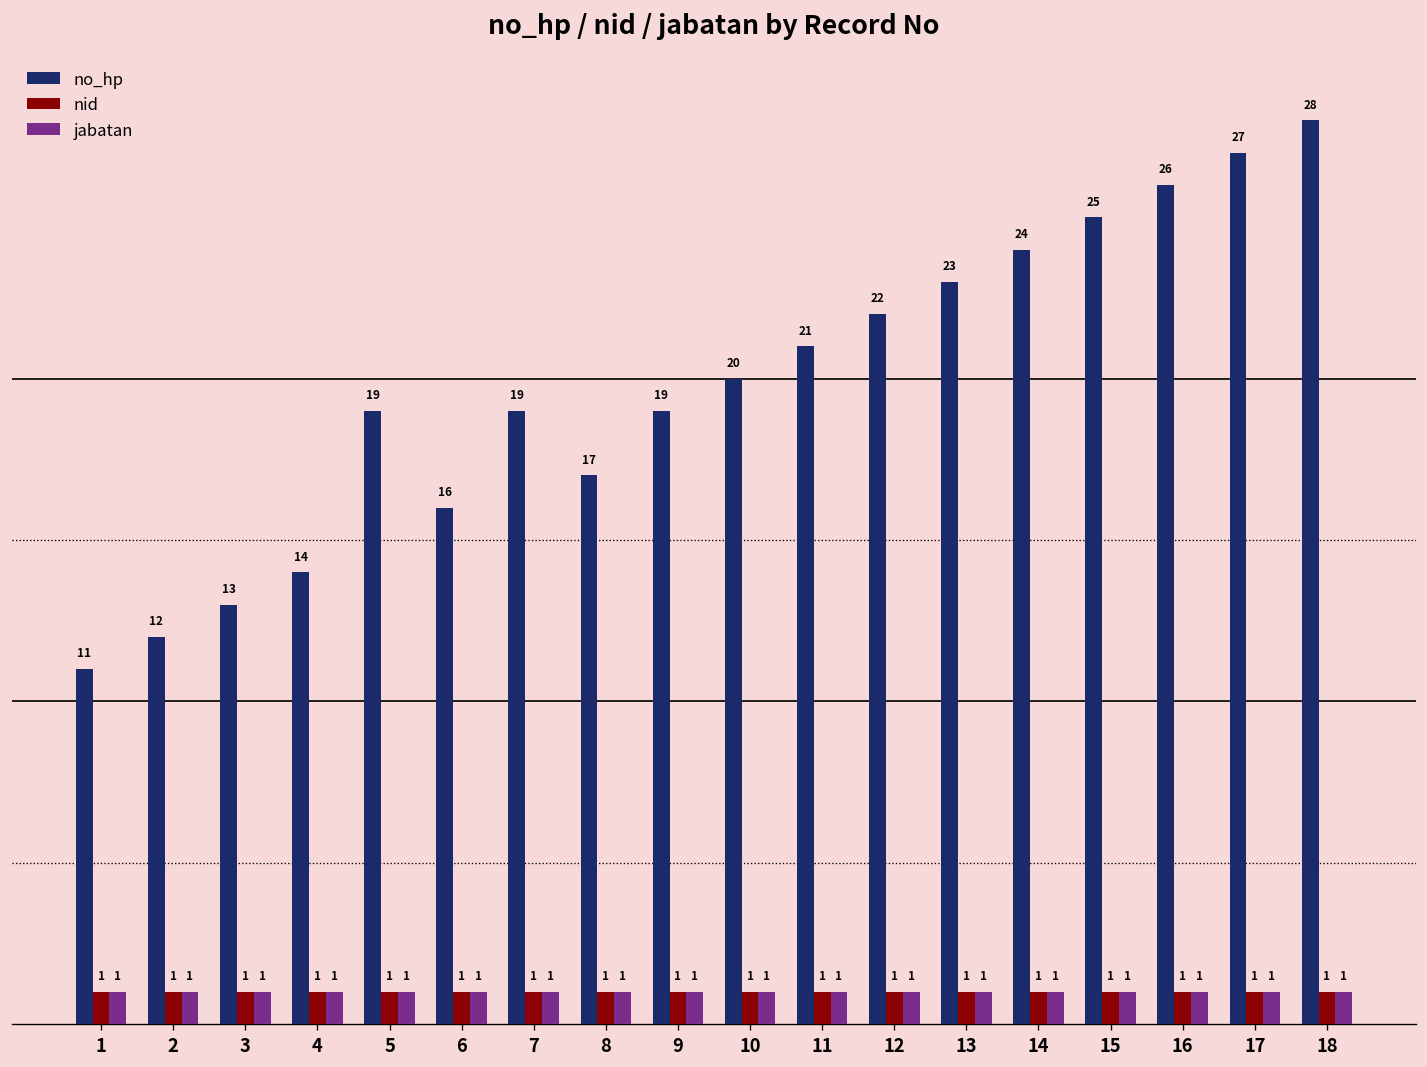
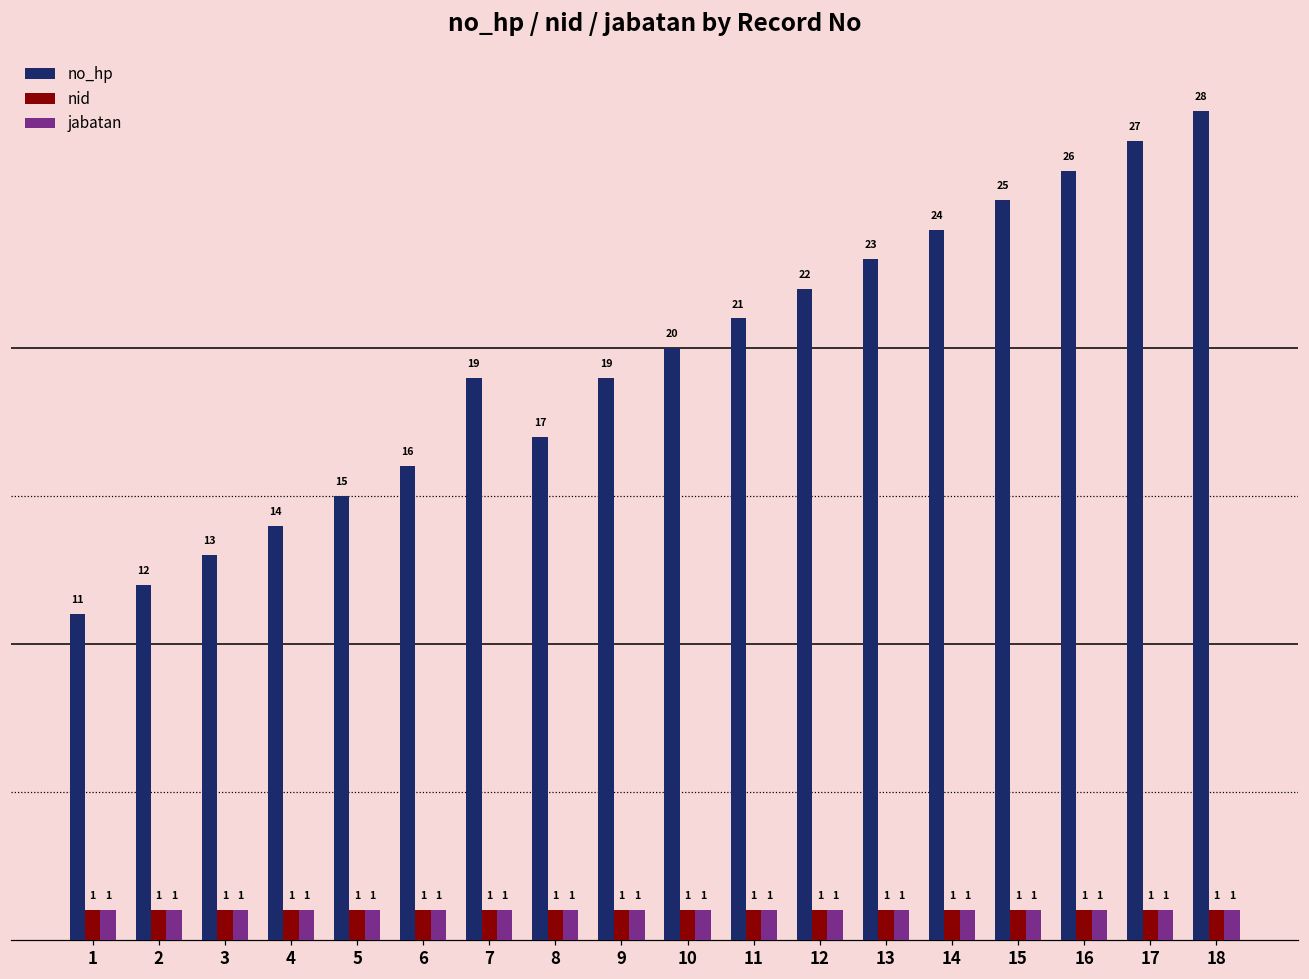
no_hp, 5: 19 -> 15
